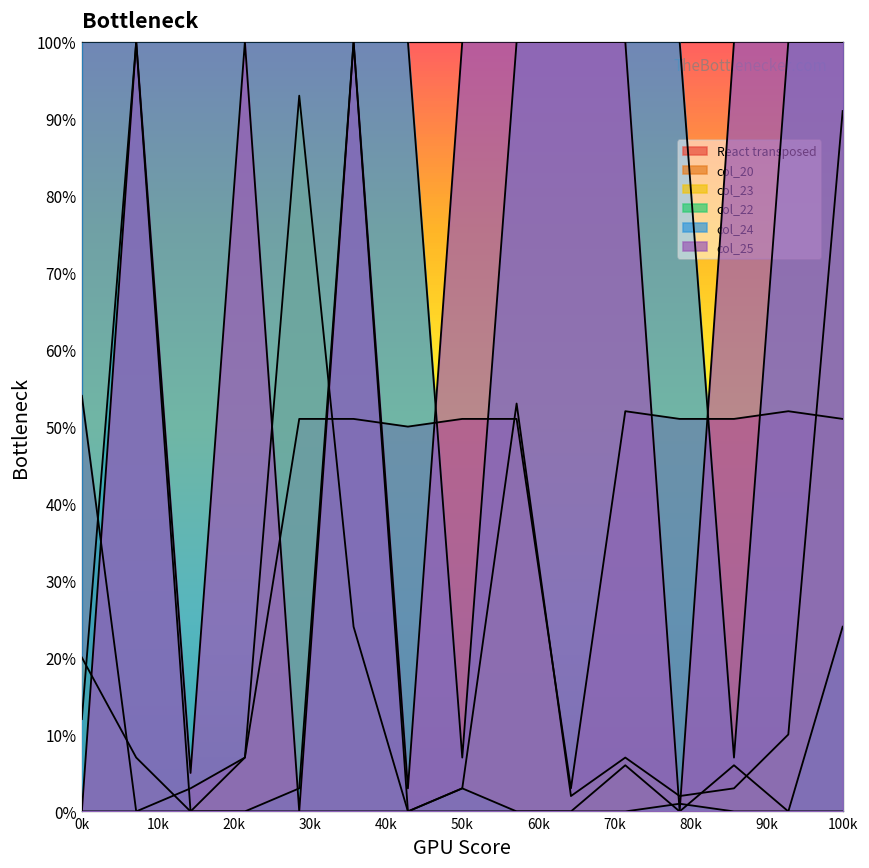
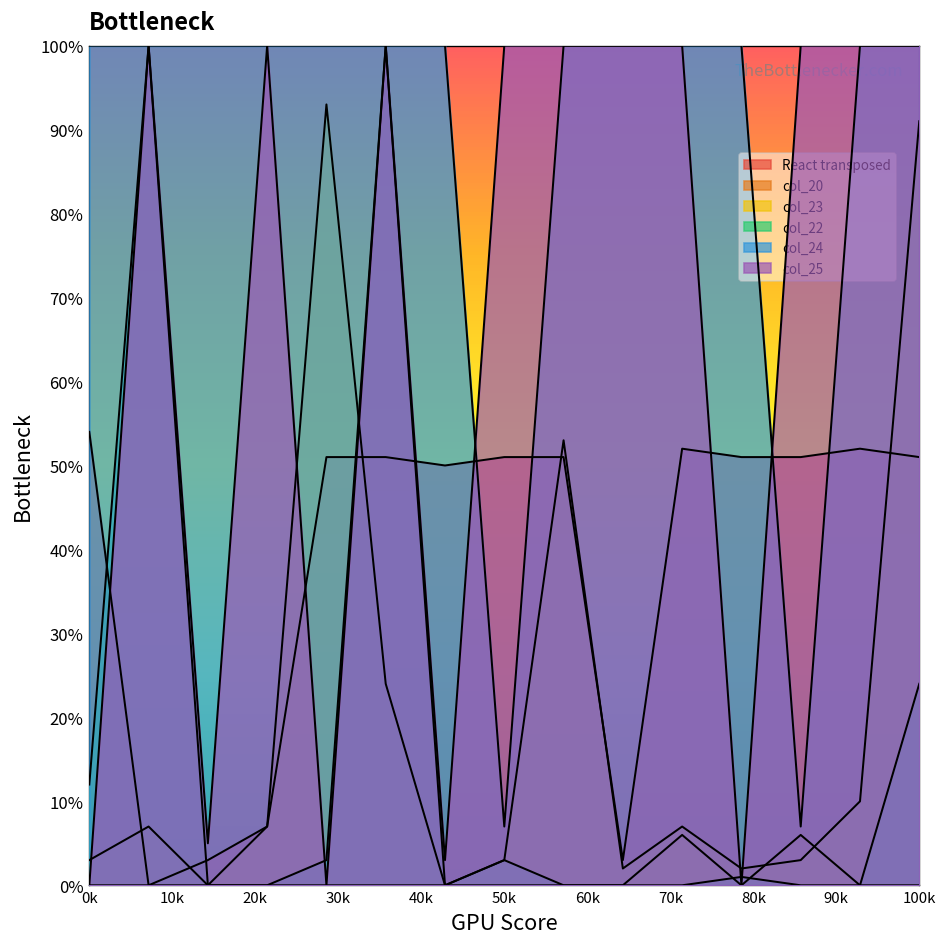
col_23, 0k: 20% -> 3%
